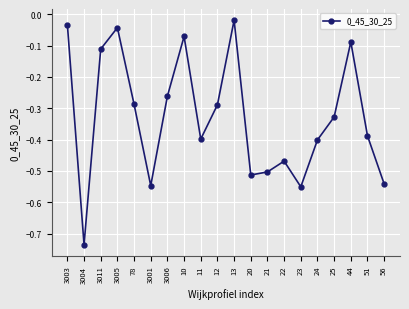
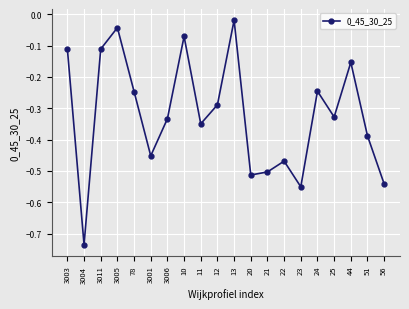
3003: -0.03 -> -0.11
78: -0.29 -> -0.25
3001: -0.55 -> -0.45
3006: -0.26 -> -0.33
11: -0.40 -> -0.35
24: -0.40 -> -0.25
44: -0.09 -> -0.15
